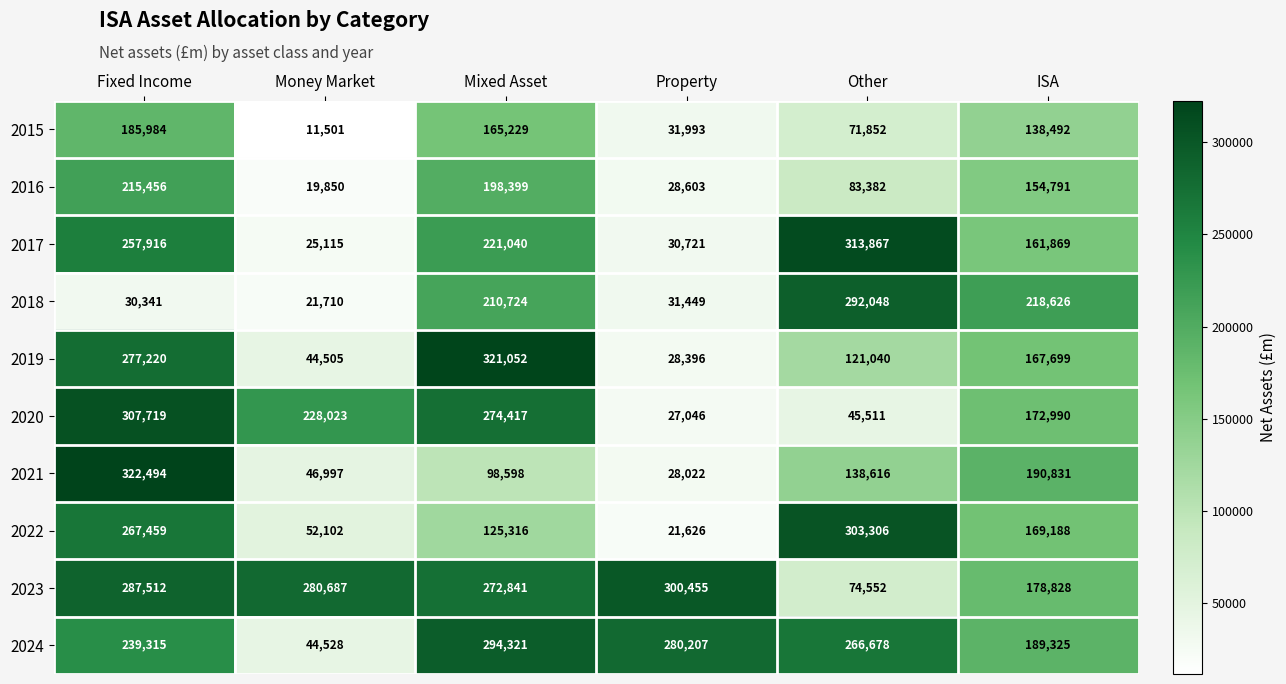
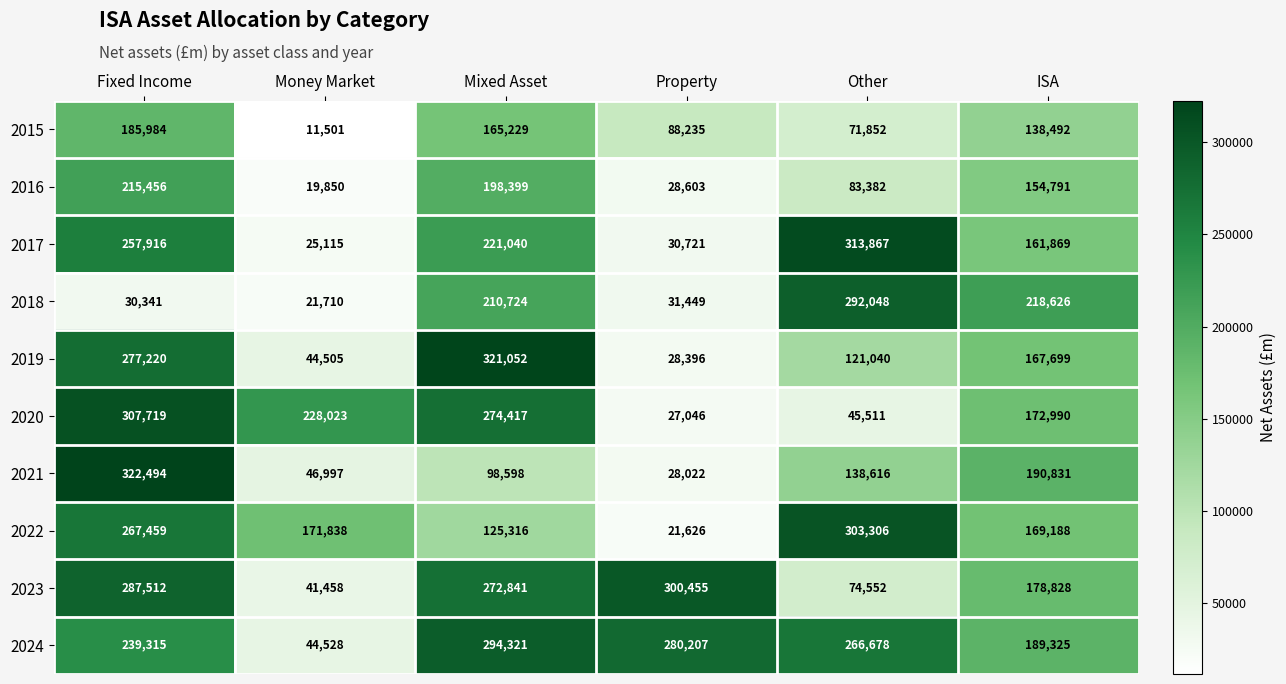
2015, Property: 31,993 -> 88,235
2022, Money Market: 52,102 -> 171,838
2023, Money Market: 280,687 -> 41,458
